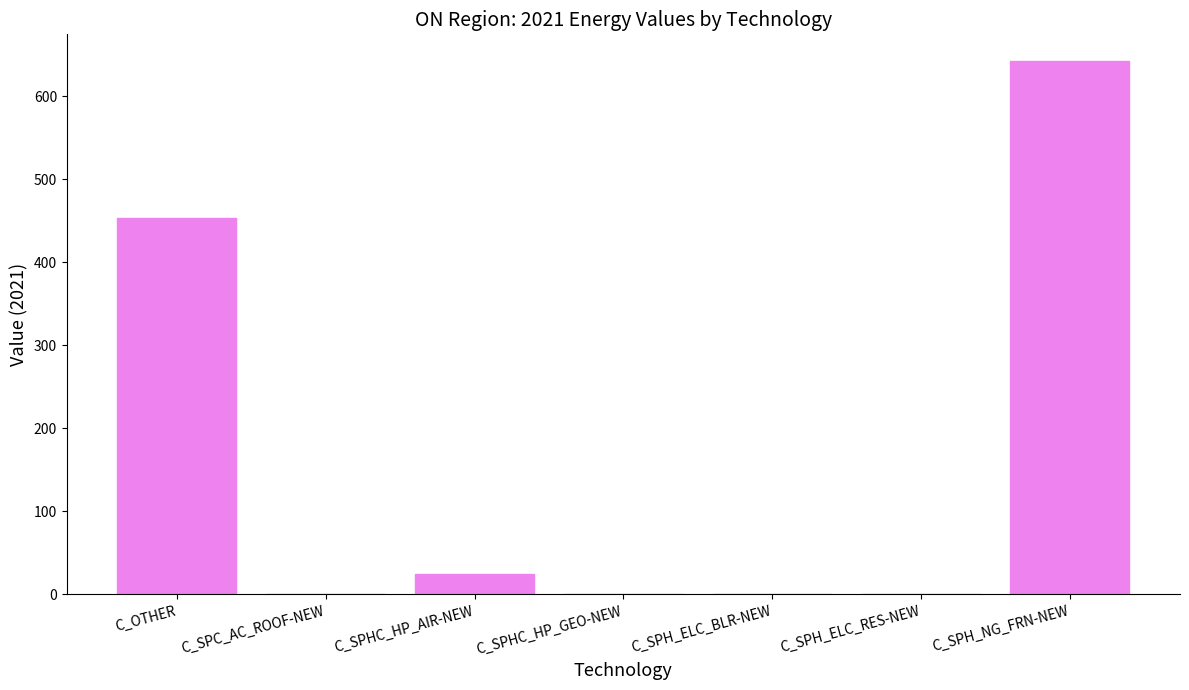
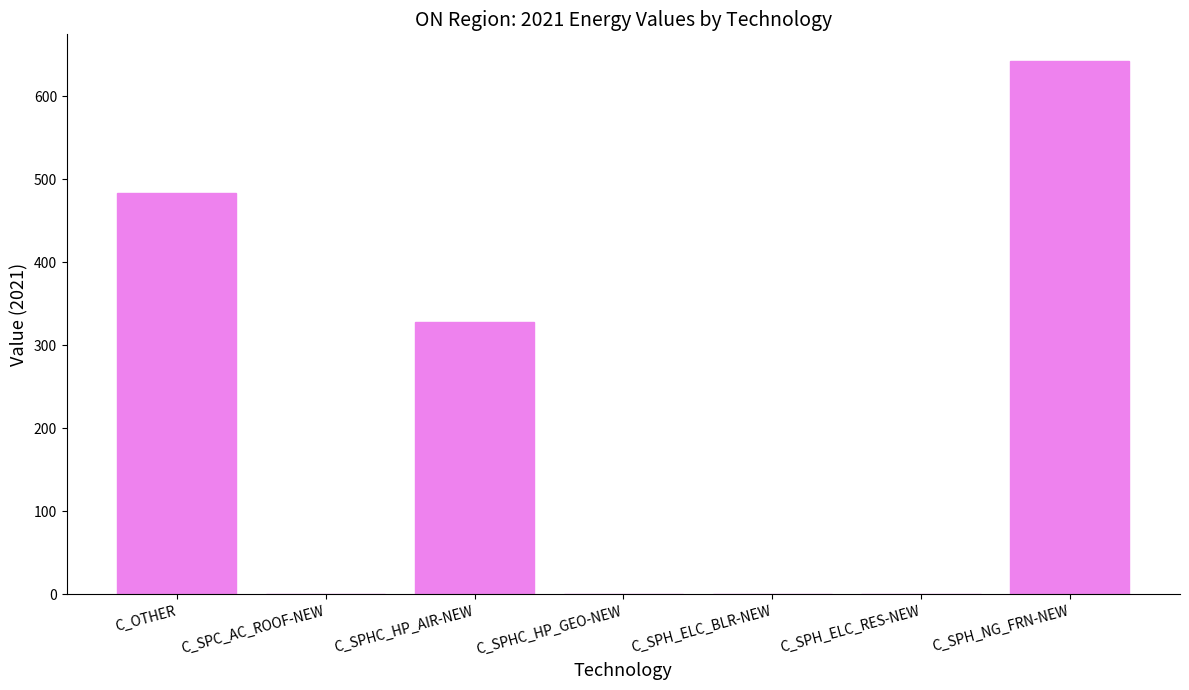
C_OTHER: 450 -> 480
C_SPHC_HP_AIR-NEW: 20 -> 330
